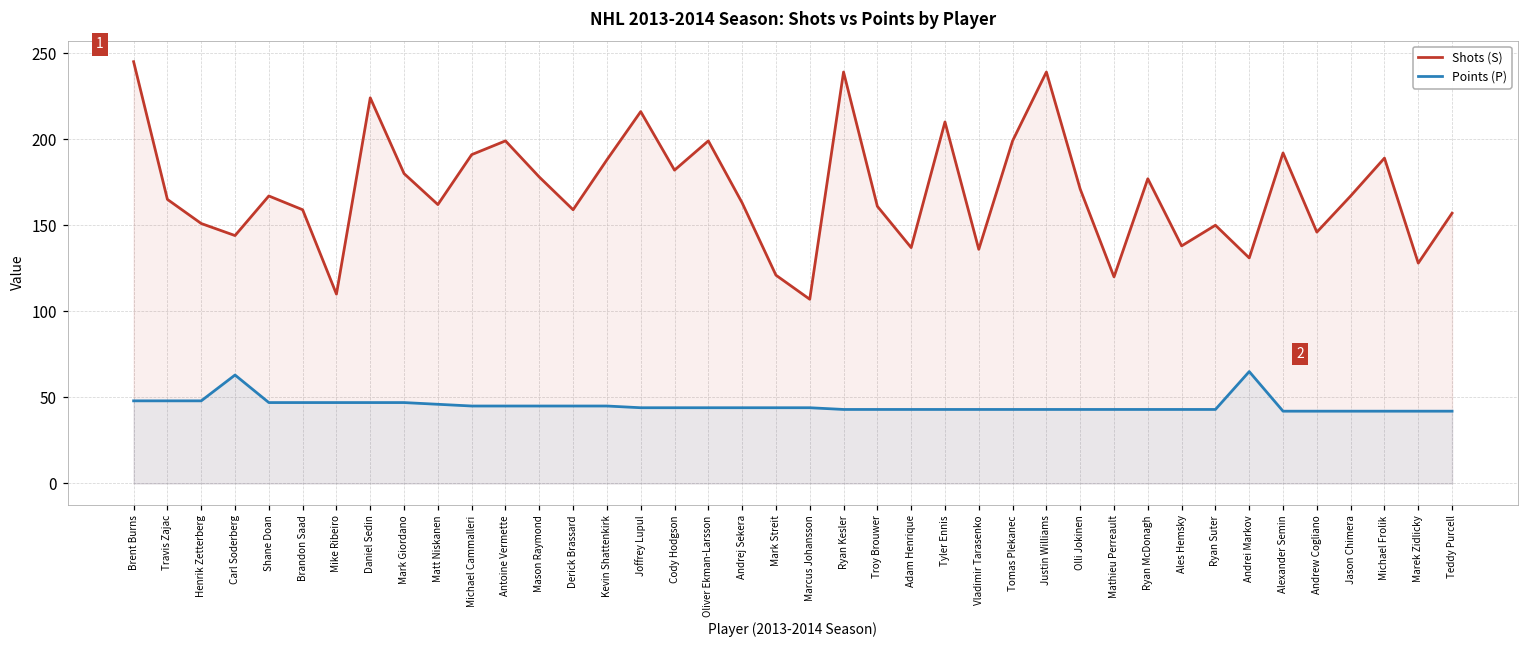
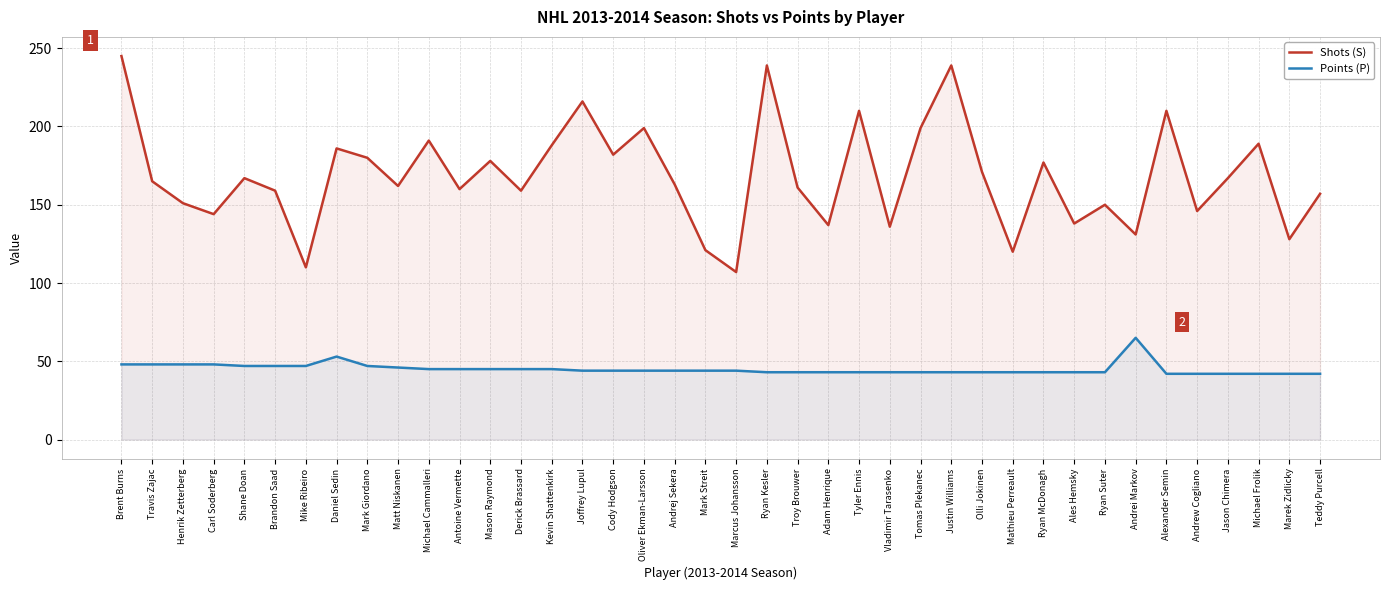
Points (P), Carl Soderberg: 63 -> 48
Shots (S), Daniel Sedin: 224 -> 186
Points (P), Daniel Sedin: 47 -> 53
Shots (S), Antoine Vermette: 199 -> 160
Shots (S), Alexander Semin: 192 -> 210
